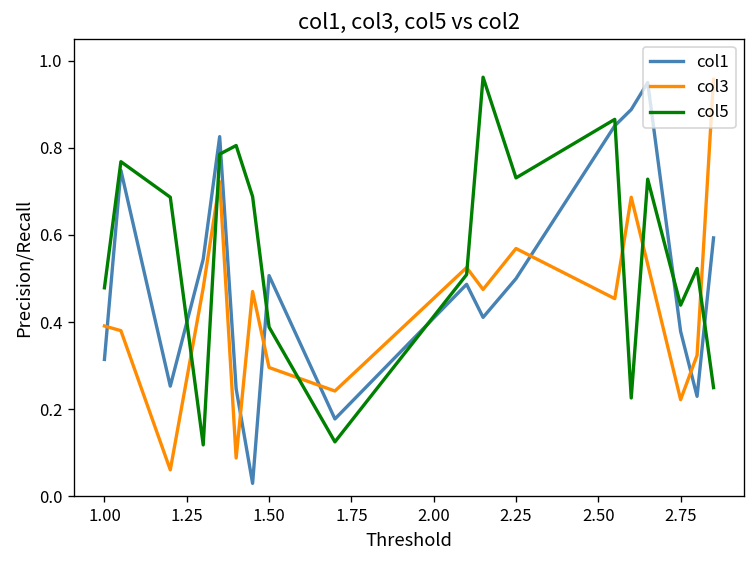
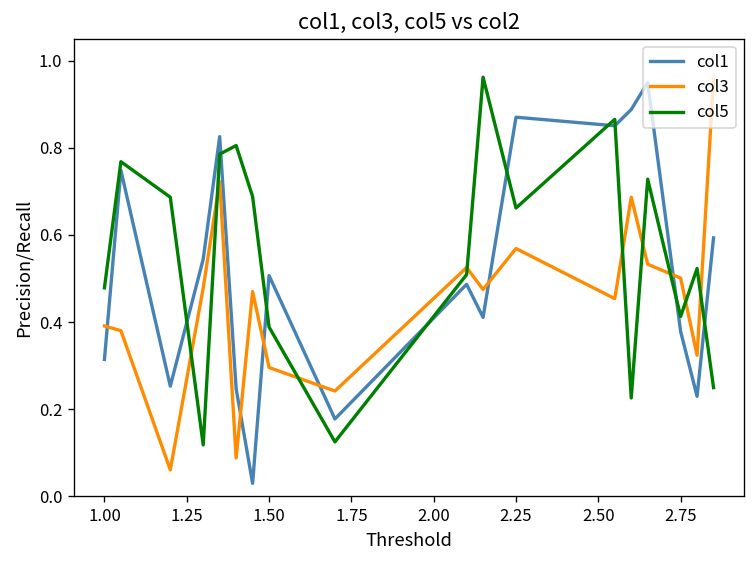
col1, 2.25: 0.50 -> 0.87
col5, 2.25: 0.73 -> 0.66
col3, 2.75: 0.22 -> 0.50
col5, 2.75: 0.44 -> 0.41
